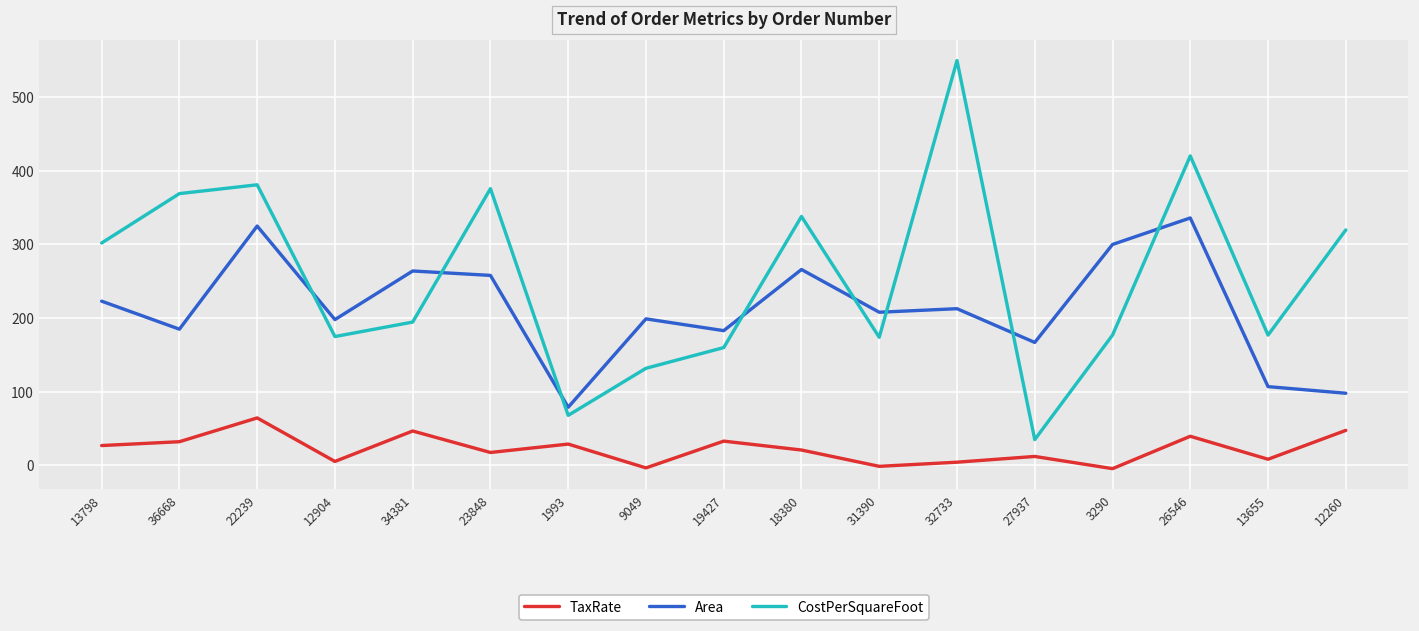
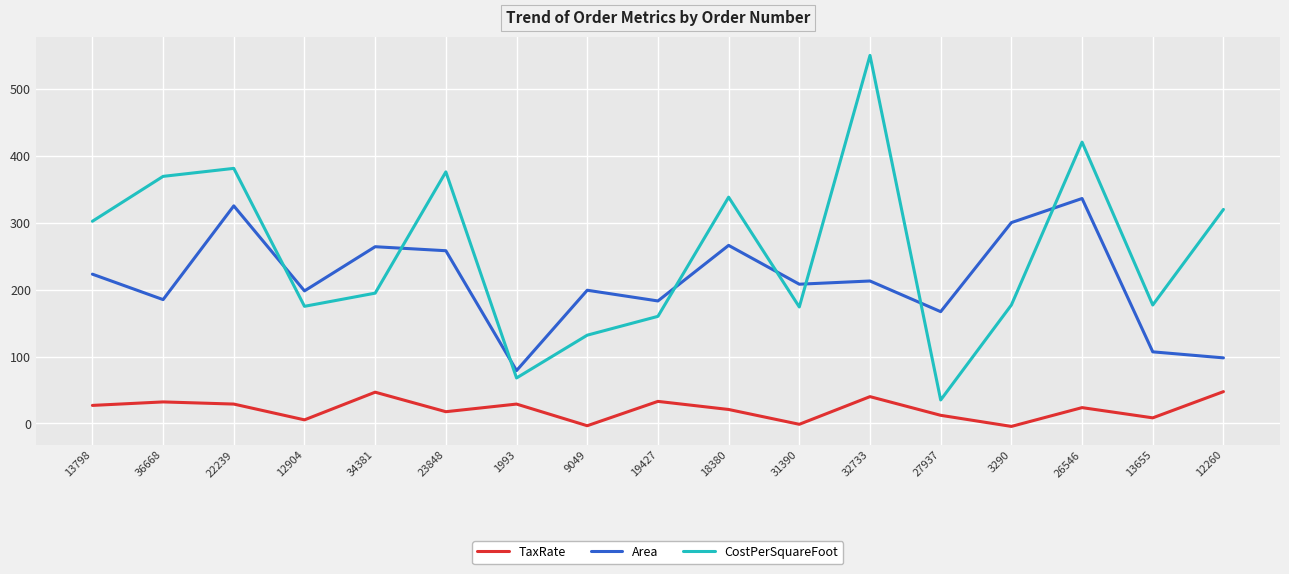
TaxRate, 22239: 60 -> 30
TaxRate, 32733: 0 -> 40
TaxRate, 26546: 40 -> 20
